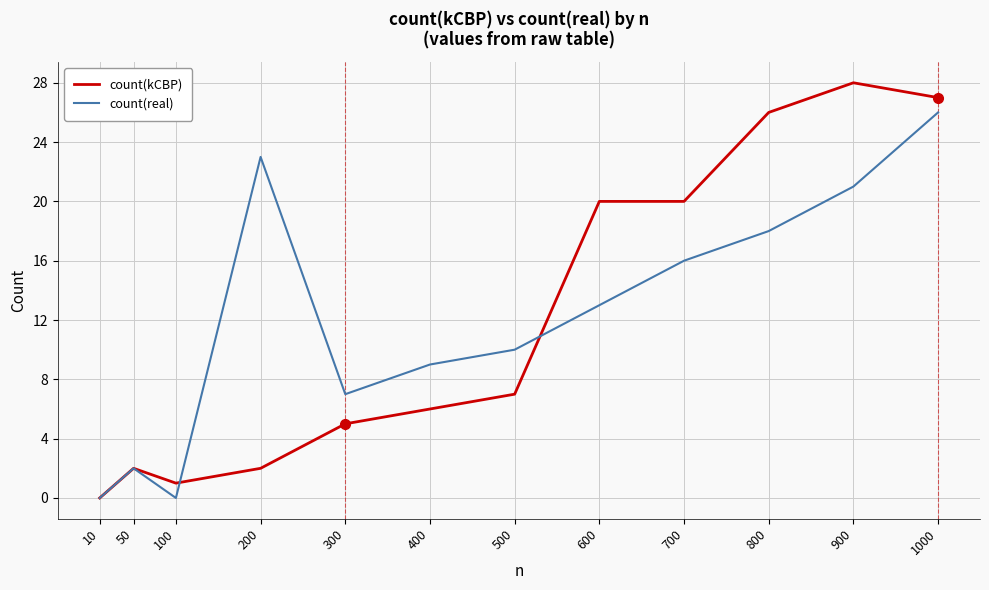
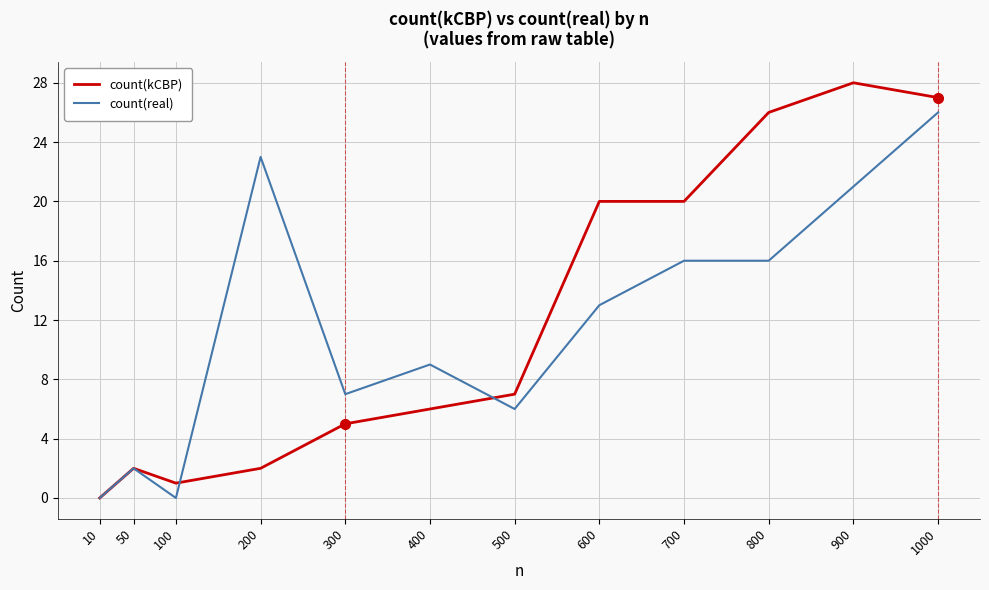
count(real), 500: 10 -> 6
count(real), 800: 18 -> 16
